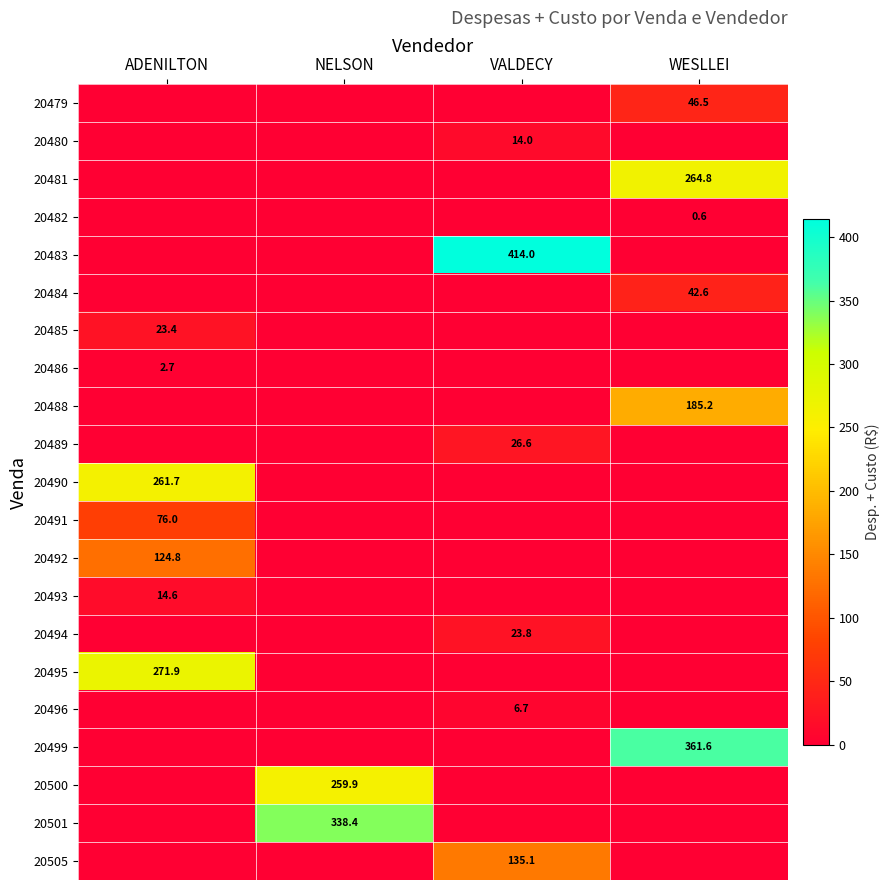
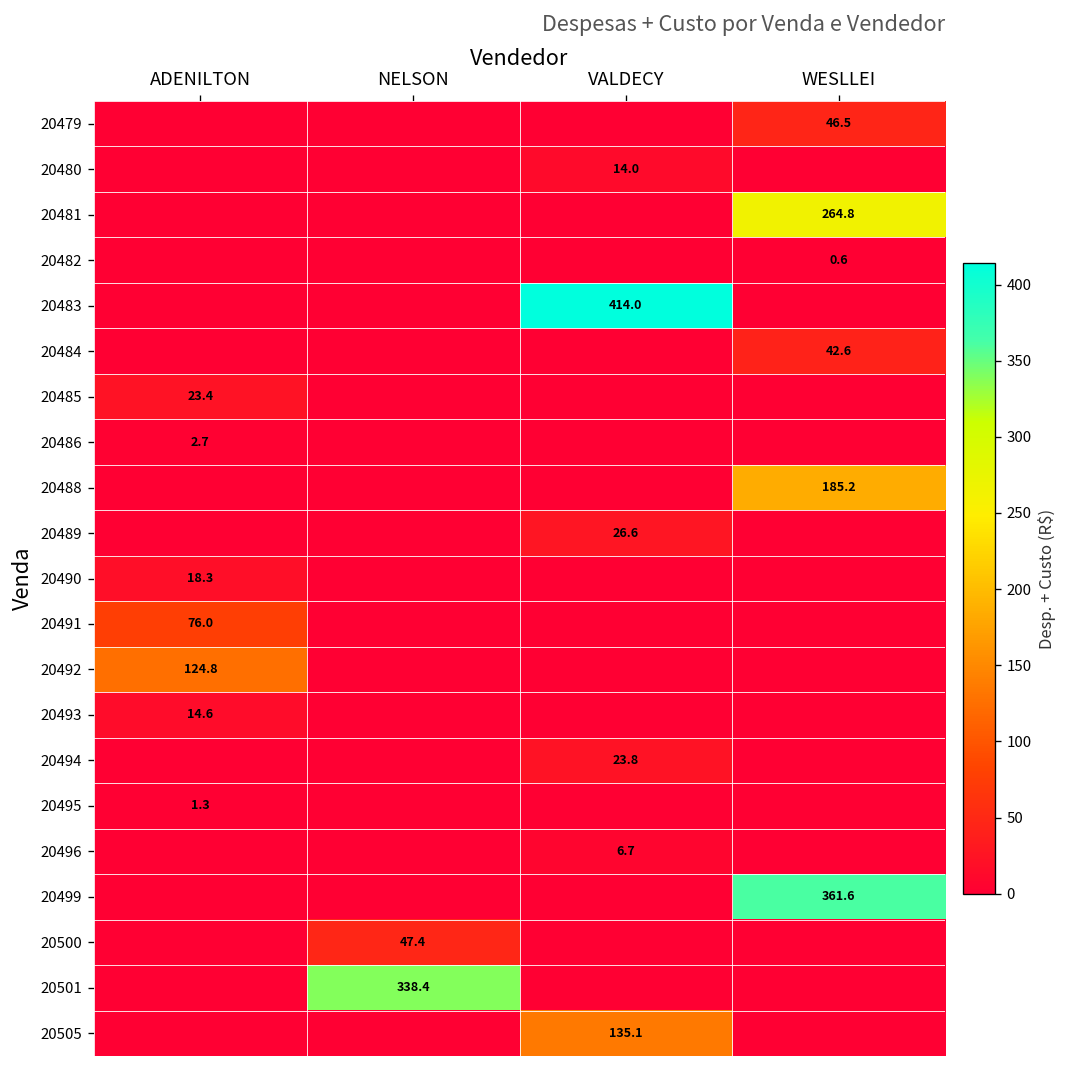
20490, ADENILTON: 261.7 -> 18.3
20495, ADENILTON: 271.9 -> 1.3
20500, NELSON: 259.9 -> 47.4
